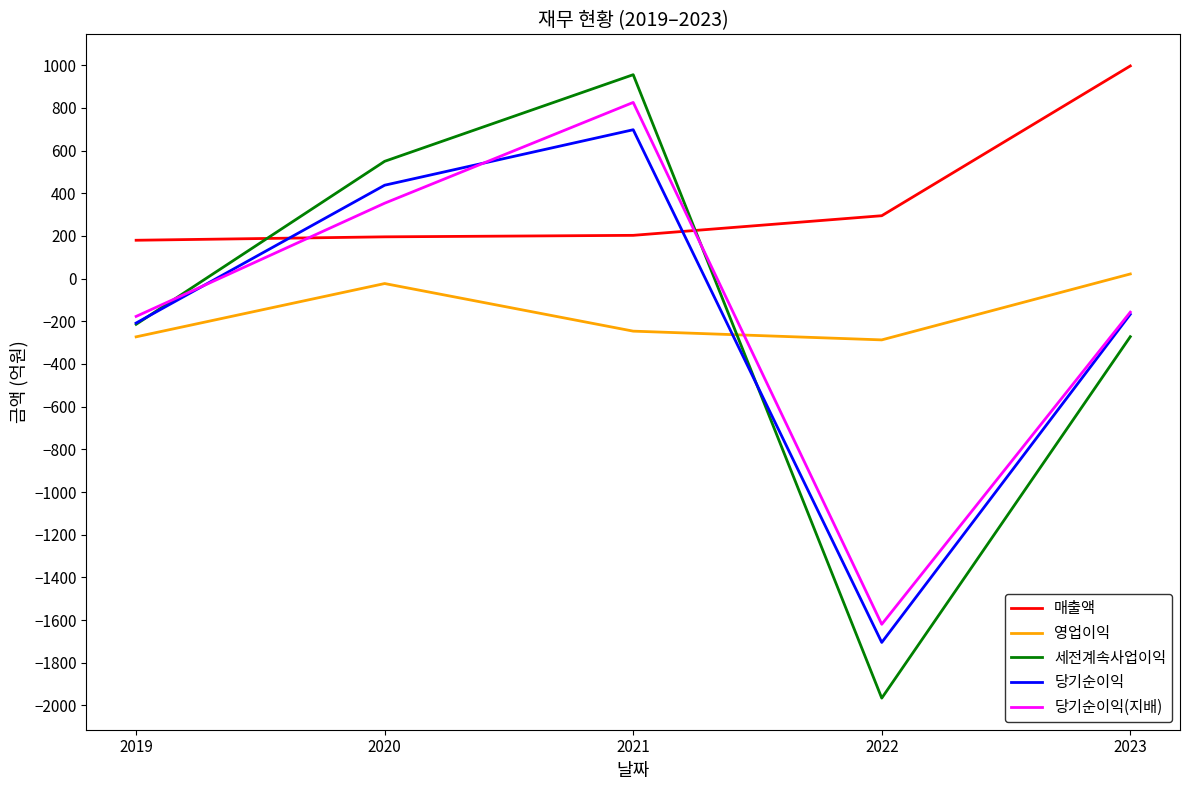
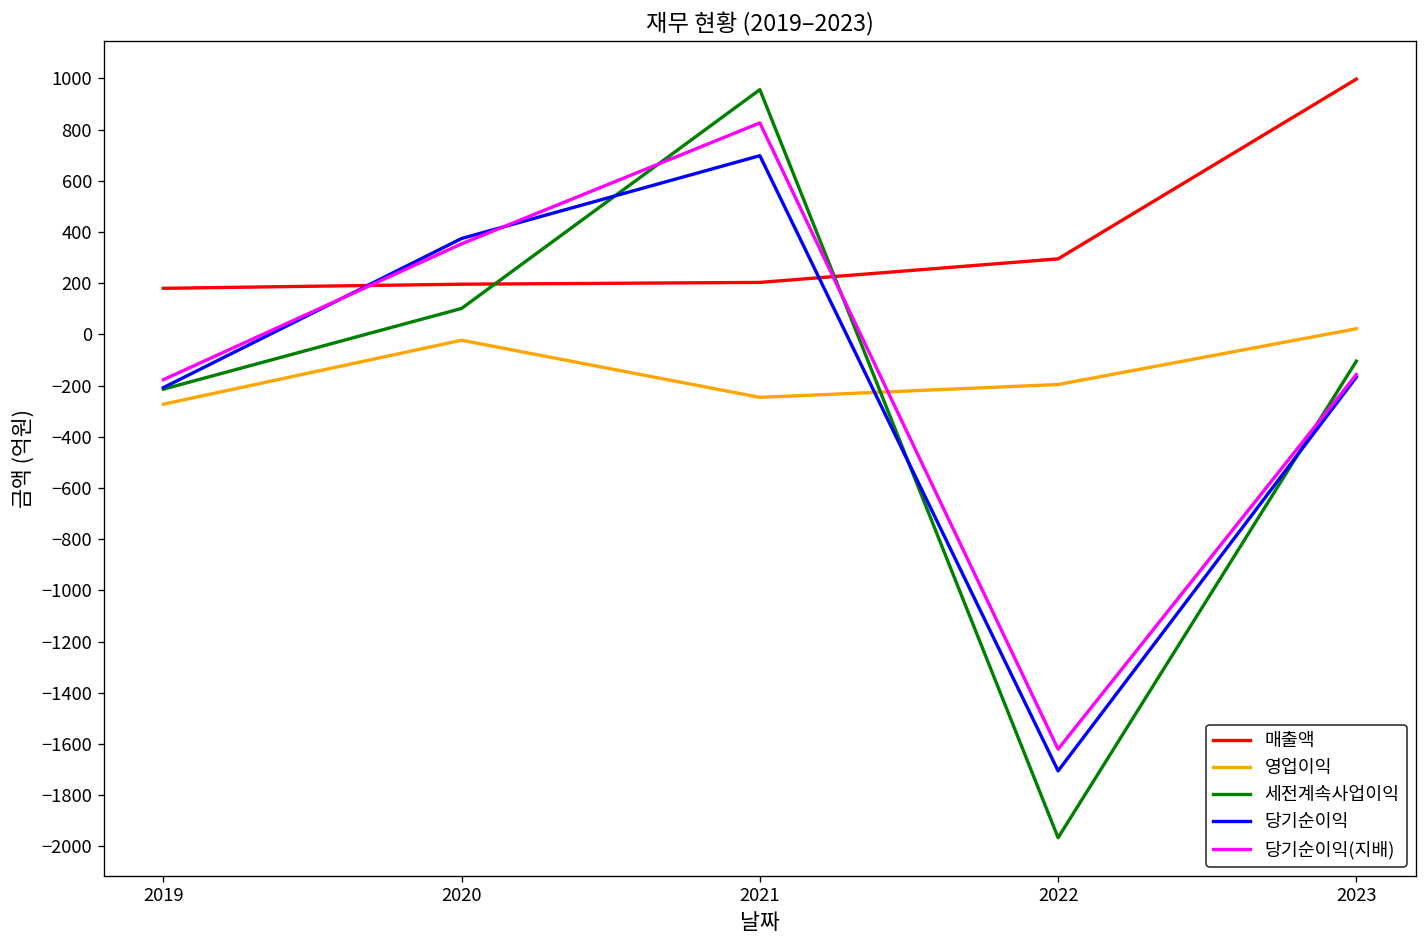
세전계속사업이익, 2020: 550 -> 100
당기순이익, 2020: 440 -> 370
영업이익, 2022: -290 -> -200
세전계속사업이익, 2023: -270 -> -100
